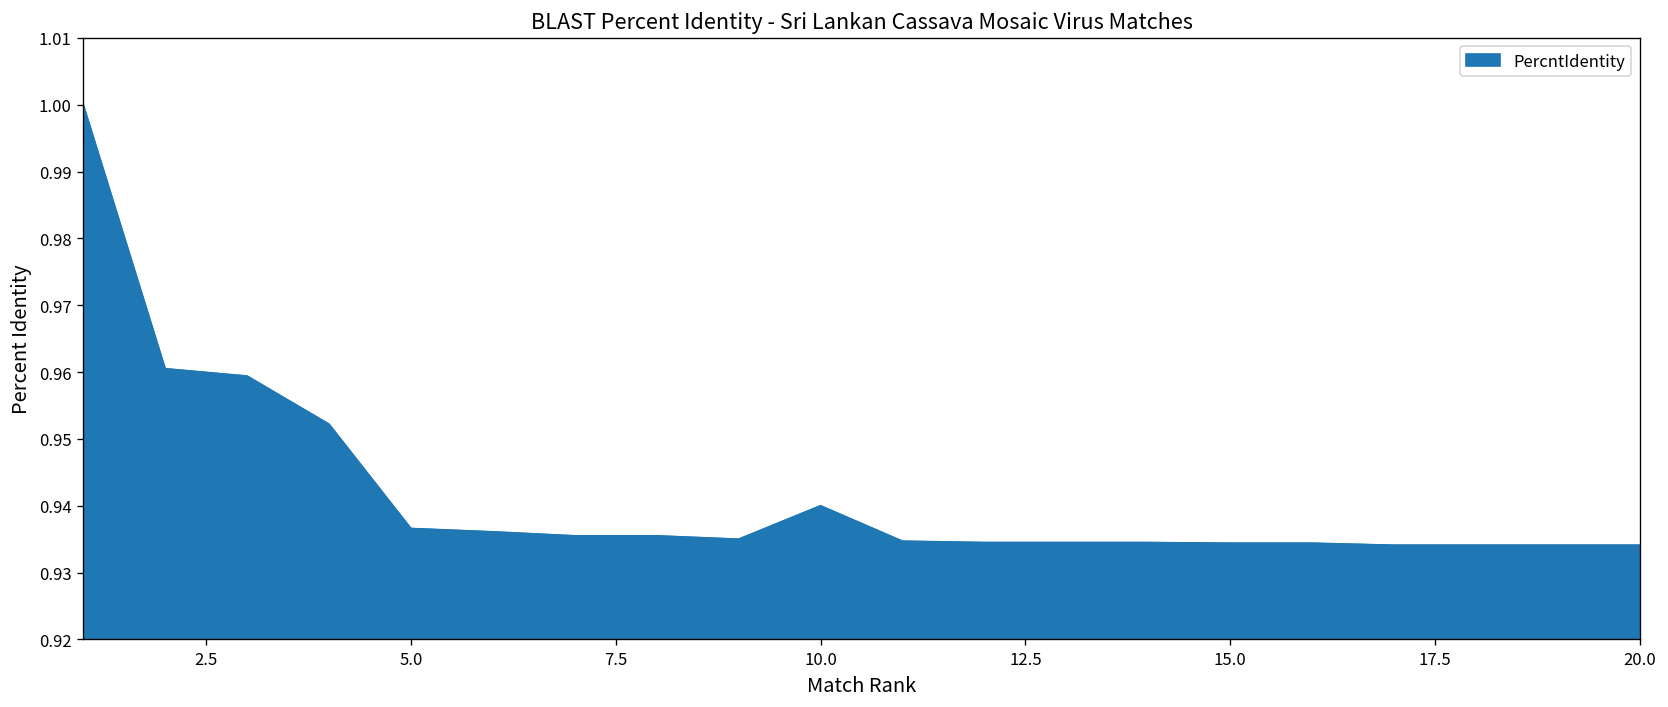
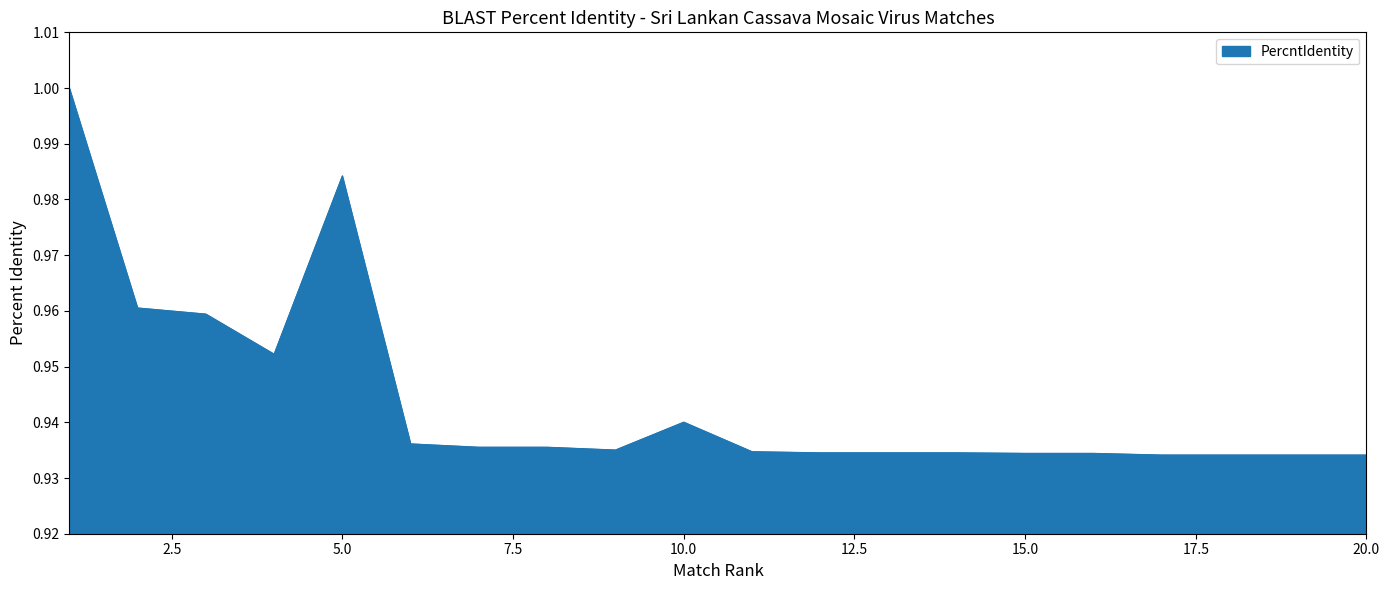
5.0: 0.937 -> 0.984
